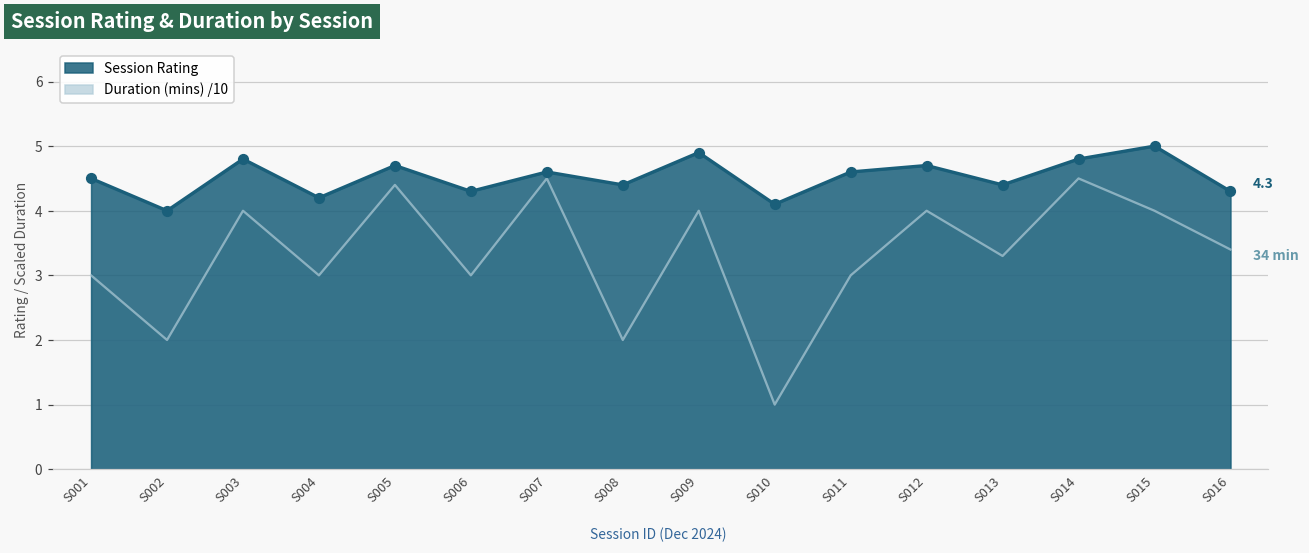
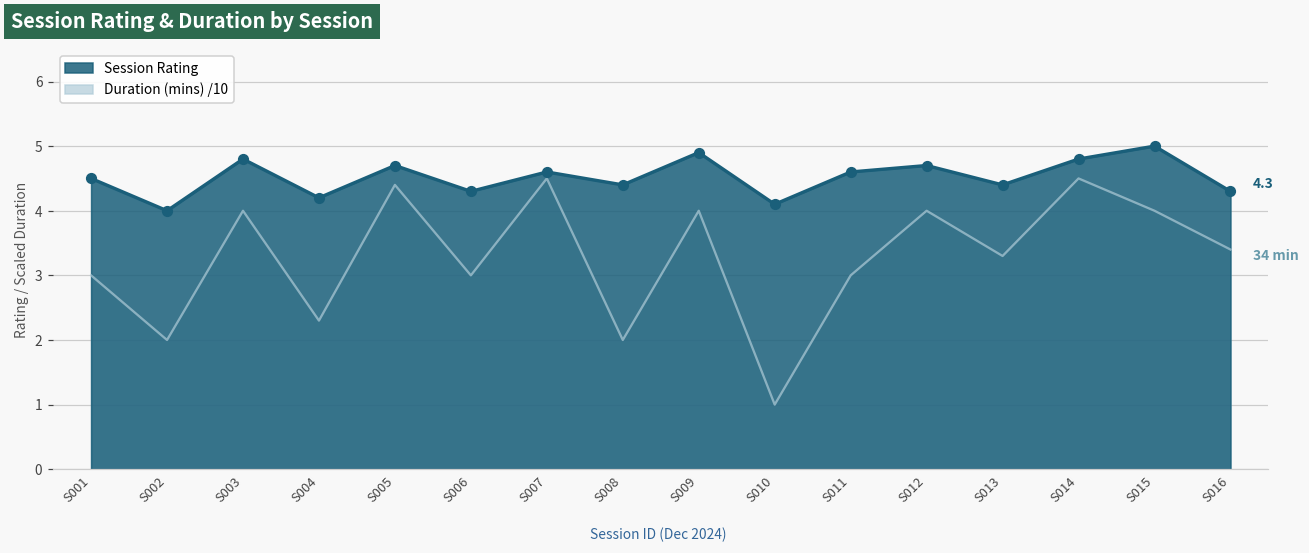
Duration (mins) /10, S004: 3.0 -> 2.3
